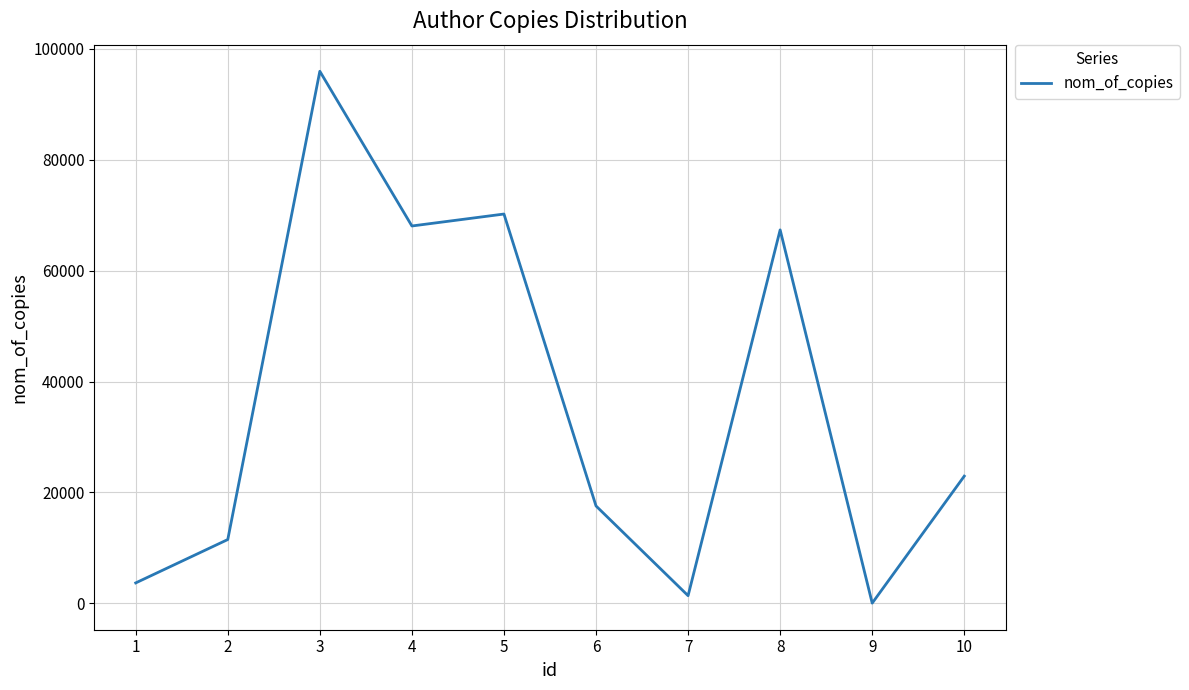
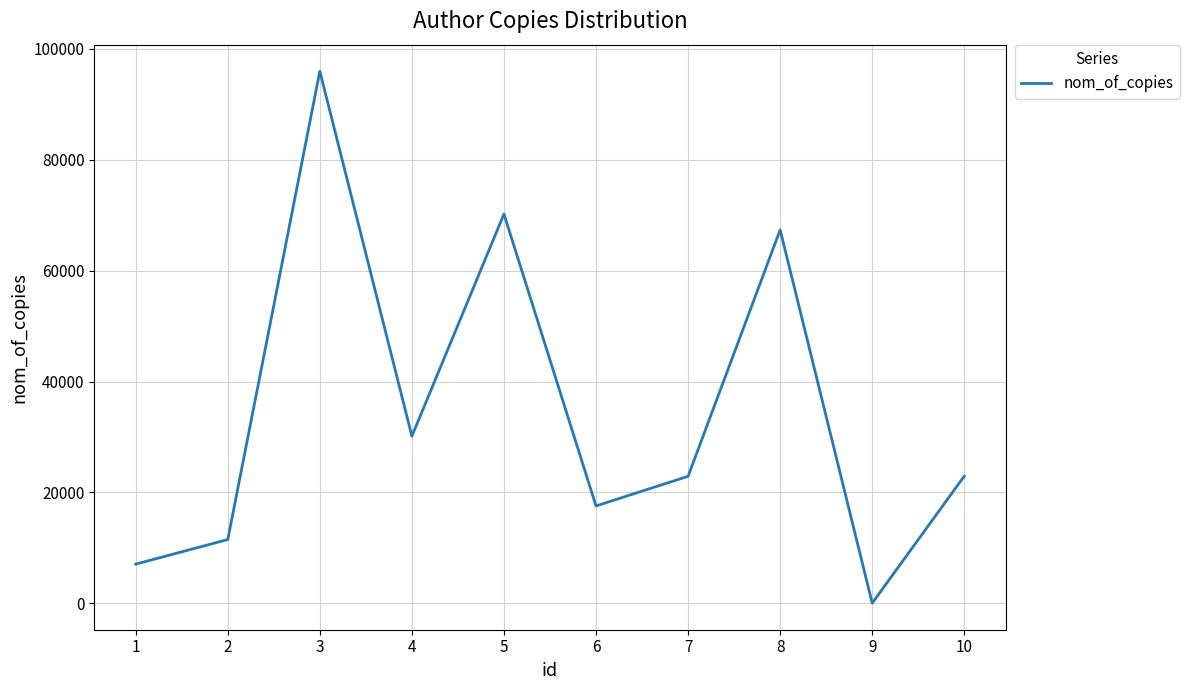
1: 4000 -> 7000
4: 68000 -> 30000
7: 1000 -> 23000
